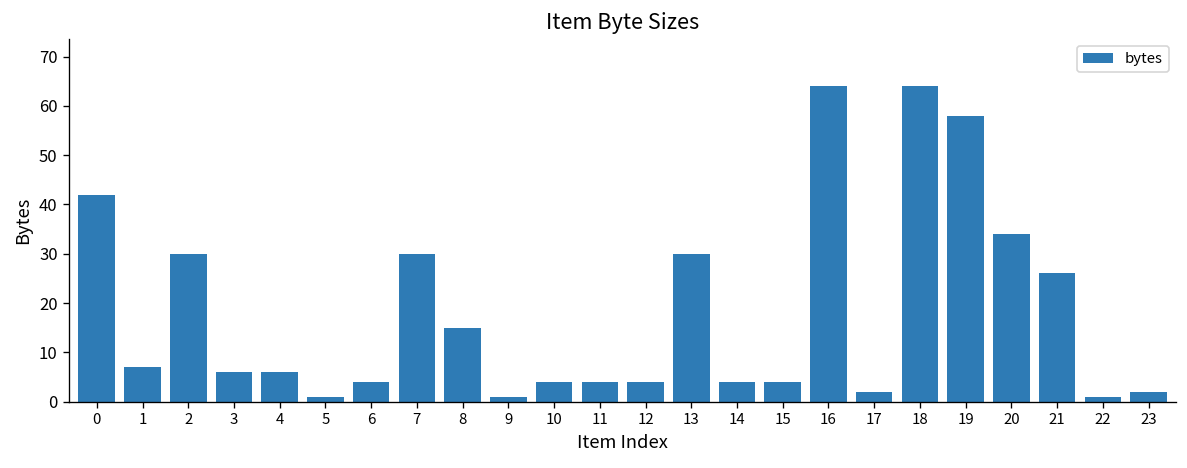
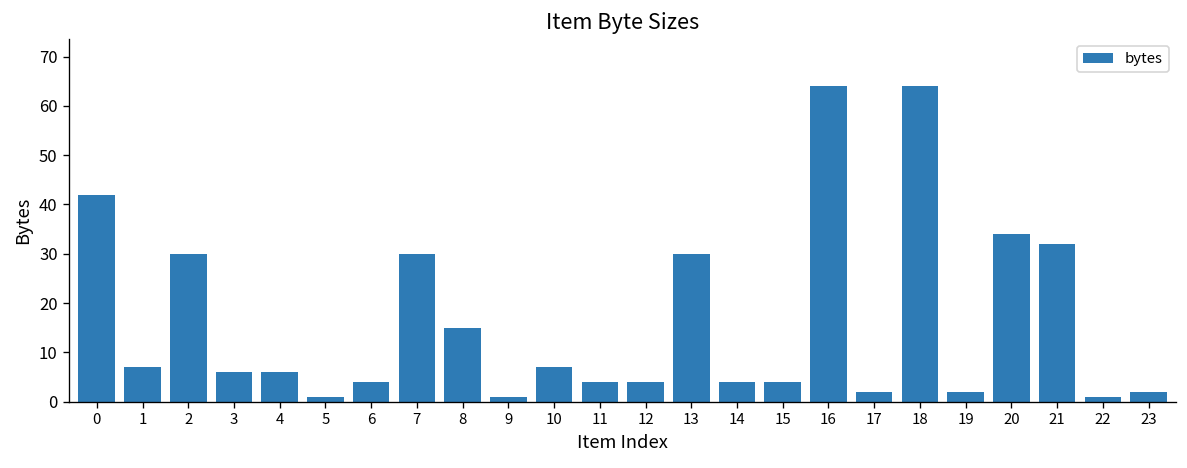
10: 4 -> 7
19: 58 -> 2
21: 26 -> 32
